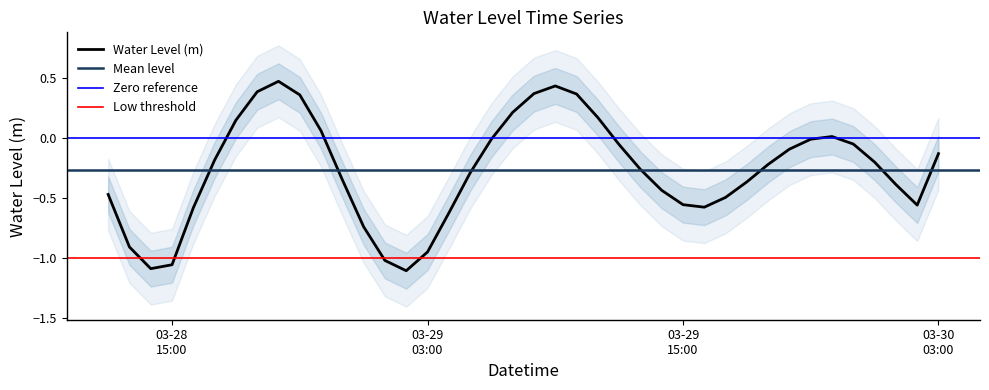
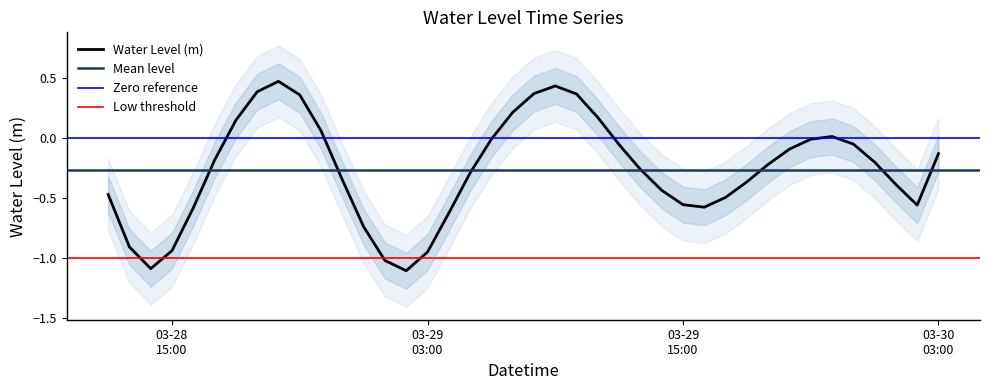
Water Level (m), 03-28 15:00: -1.06 -> -0.94
